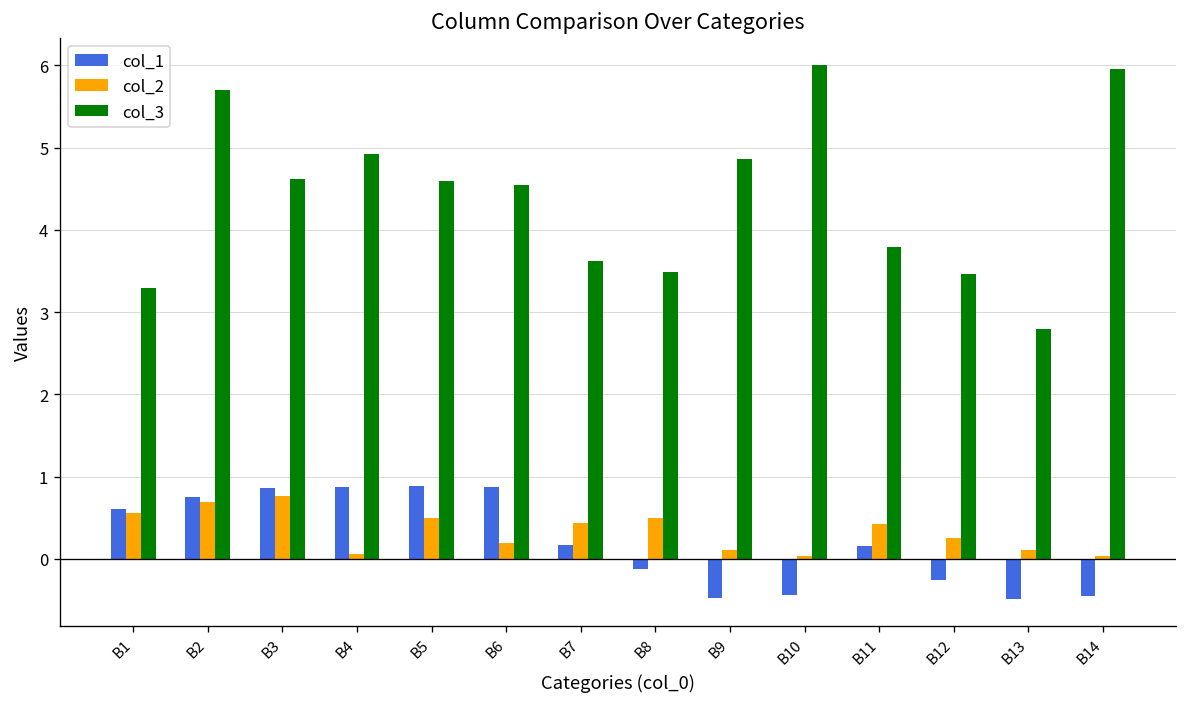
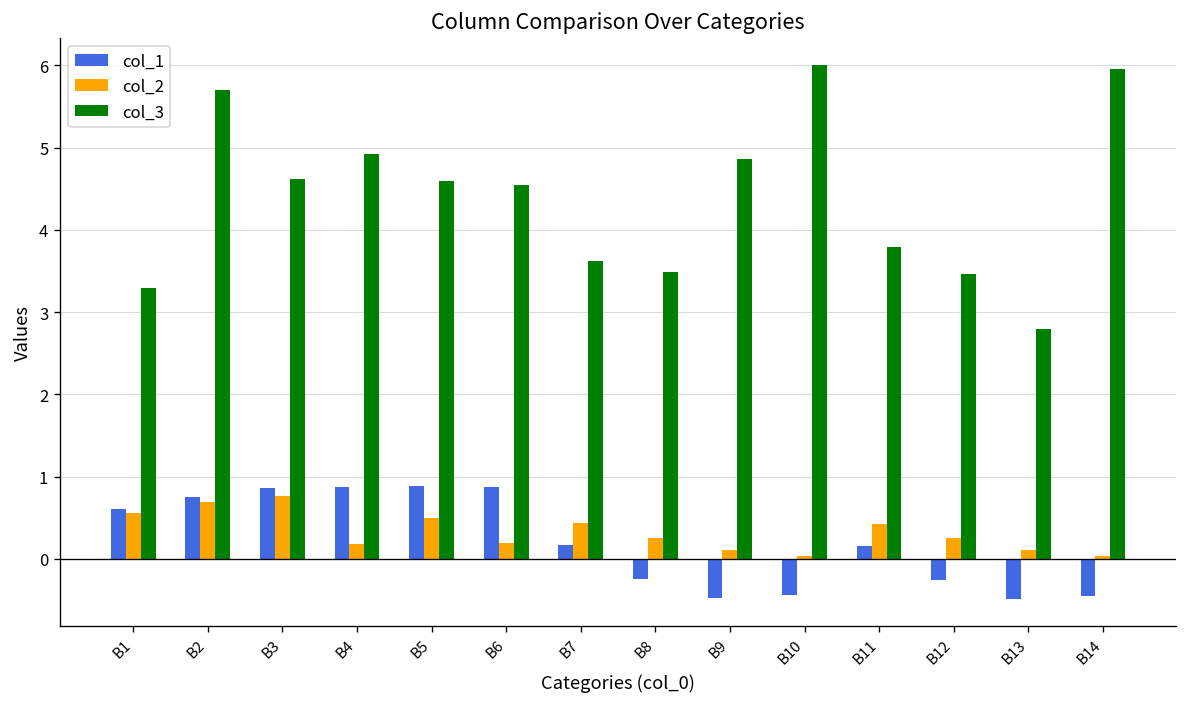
col_2, B4: 0.1 -> 0.2
col_1, B8: -0.1 -> -0.2
col_2, B8: 0.5 -> 0.3
